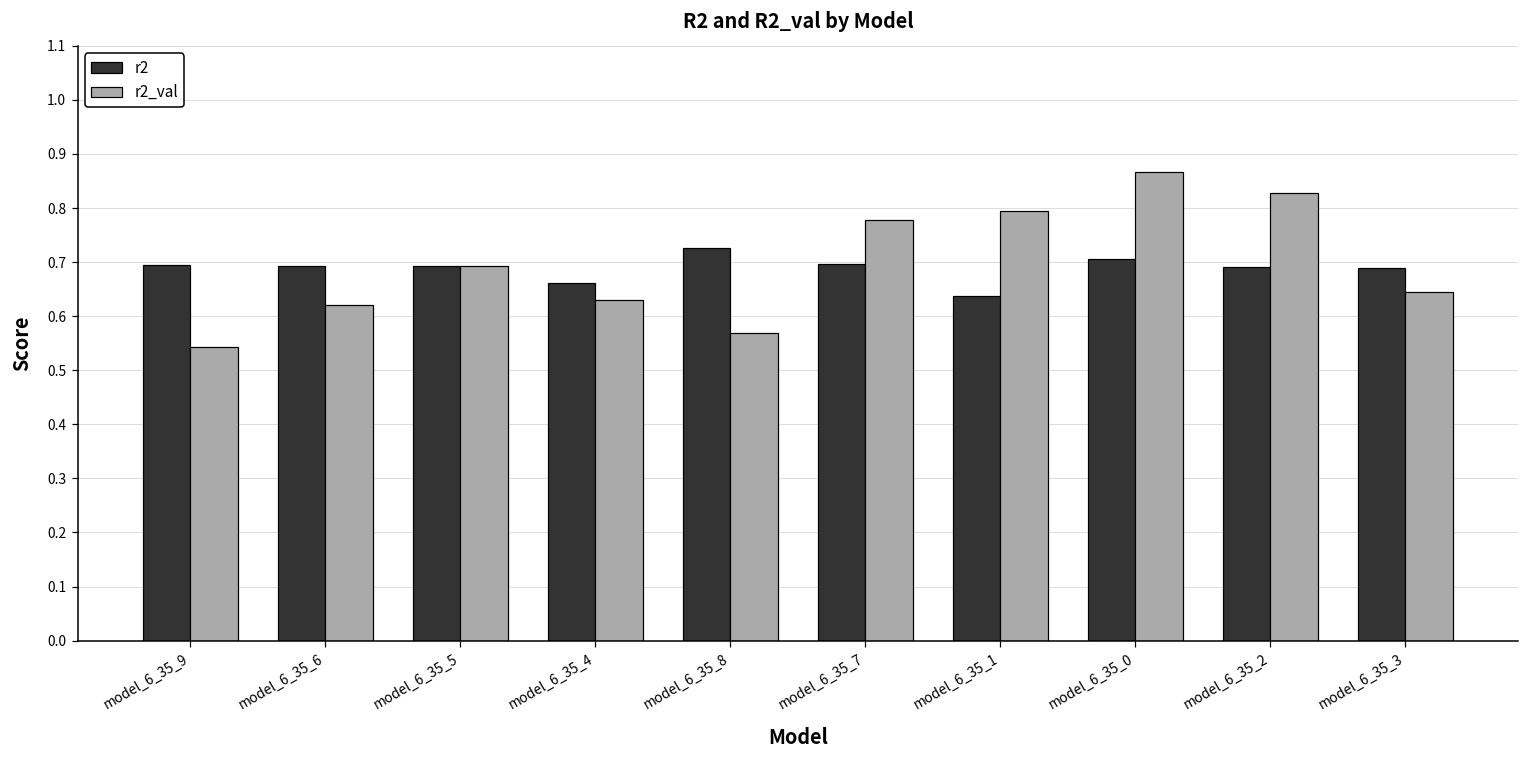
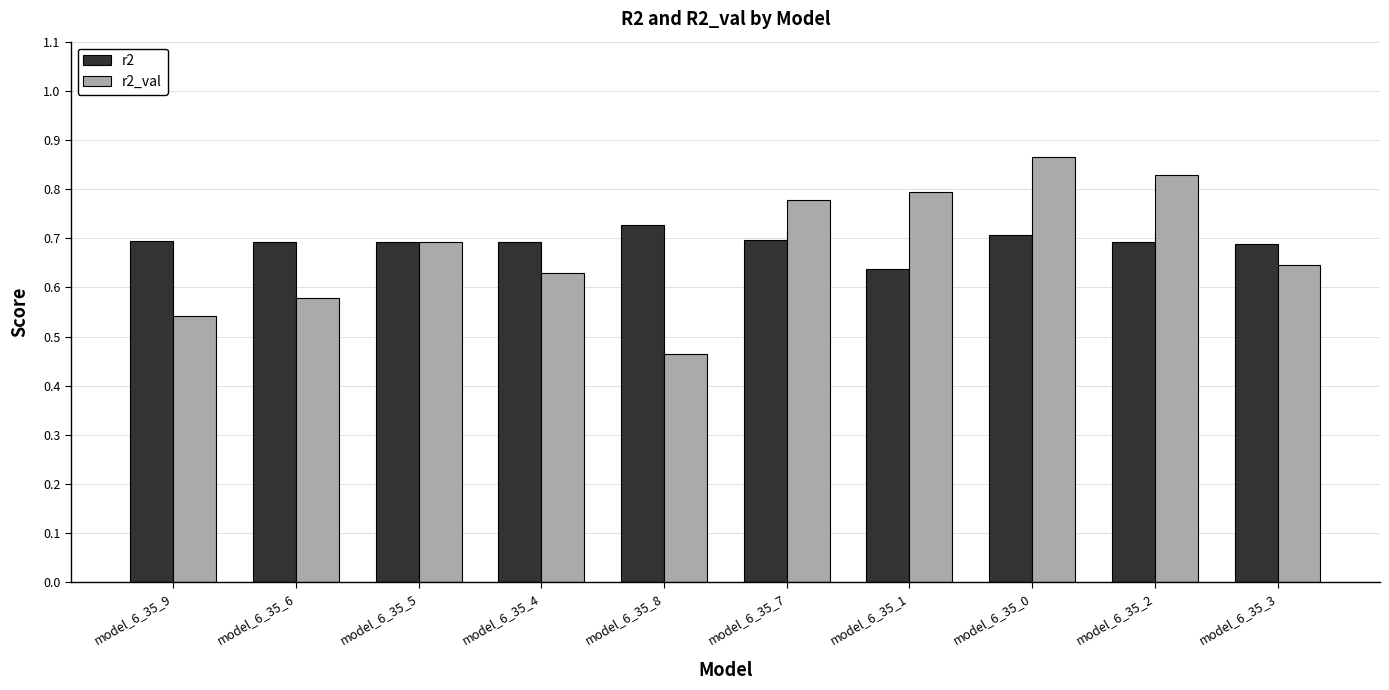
r2_val, model_6_35_6: 0.62 -> 0.58
r2, model_6_35_4: 0.66 -> 0.69
r2_val, model_6_35_8: 0.57 -> 0.47
